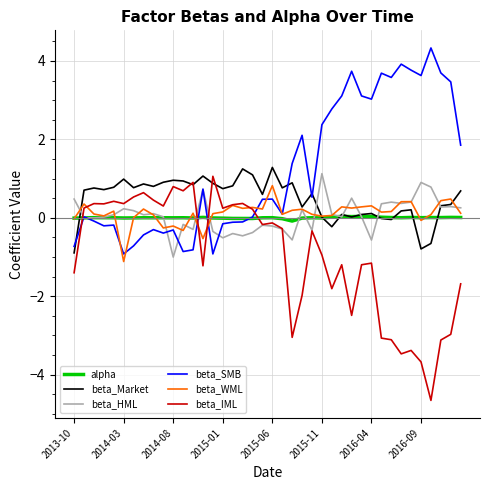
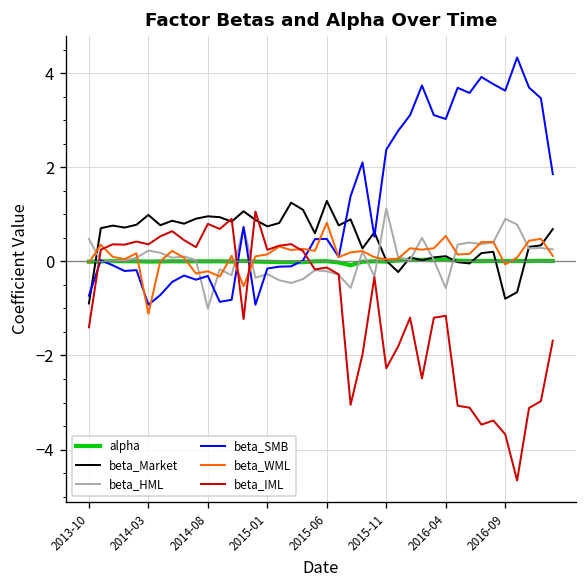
beta_HML, 2015-01: -0.5 -> -0.3
beta_IML, 2015-11: -0.9 -> -2.3
beta_WML, 2016-04: 0.3 -> 0.5
